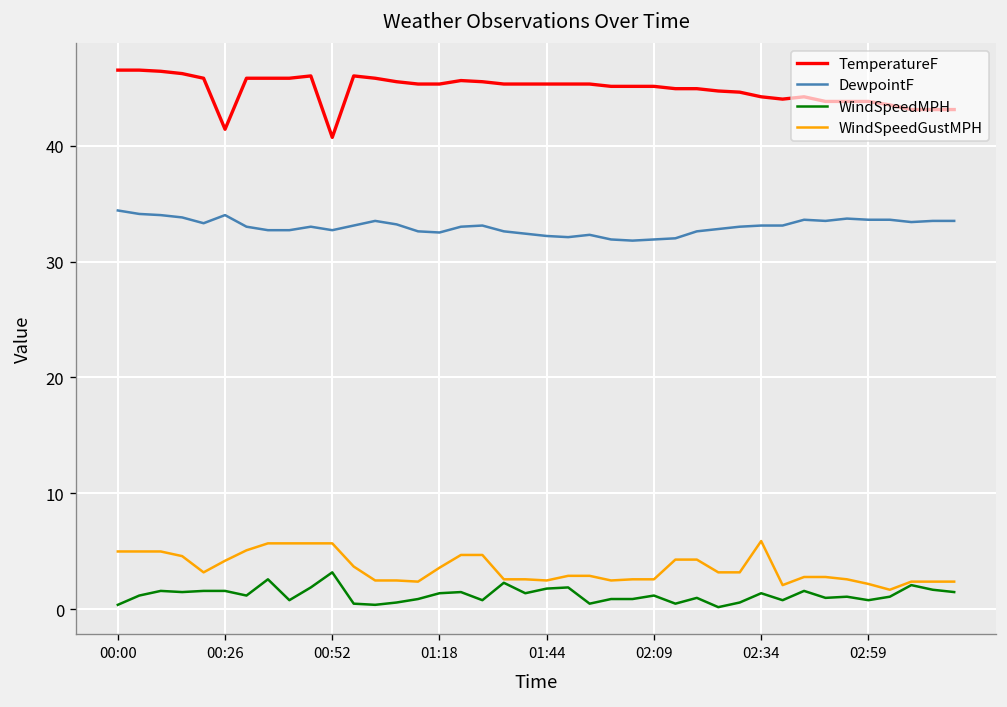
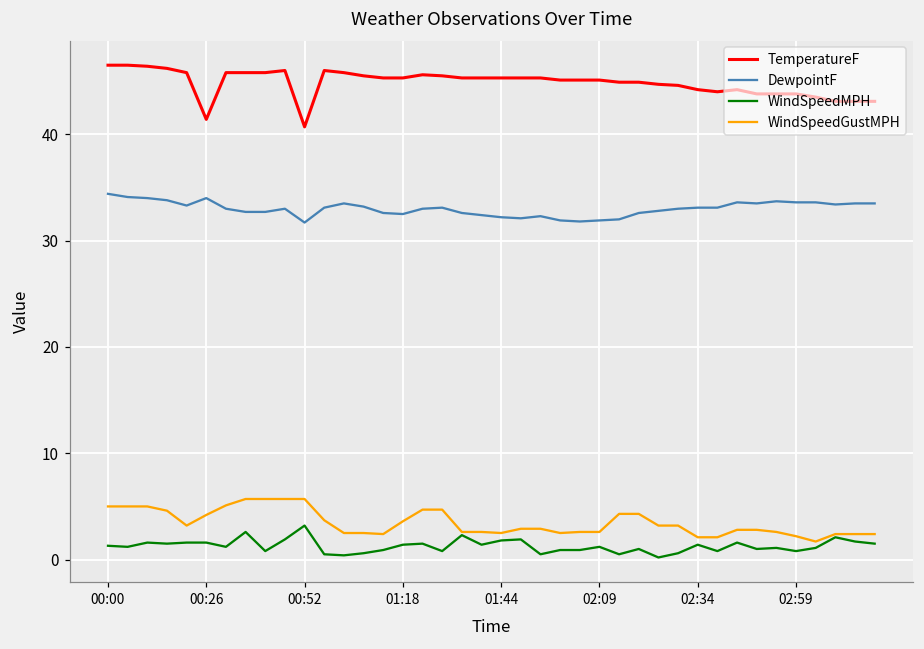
WindSpeedMPH, 00:00: 0 -> 1
DewpointF, 00:52: 33 -> 32
WindSpeedGustMPH, 02:34: 6 -> 2
